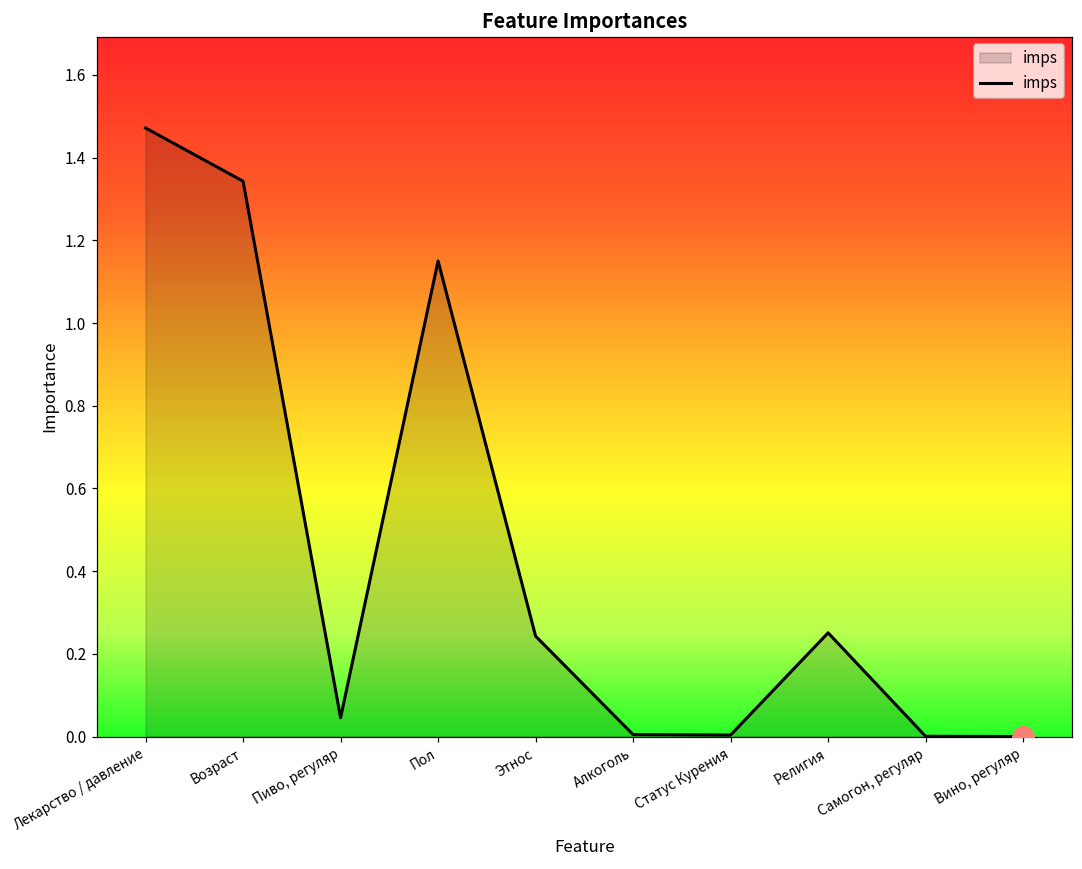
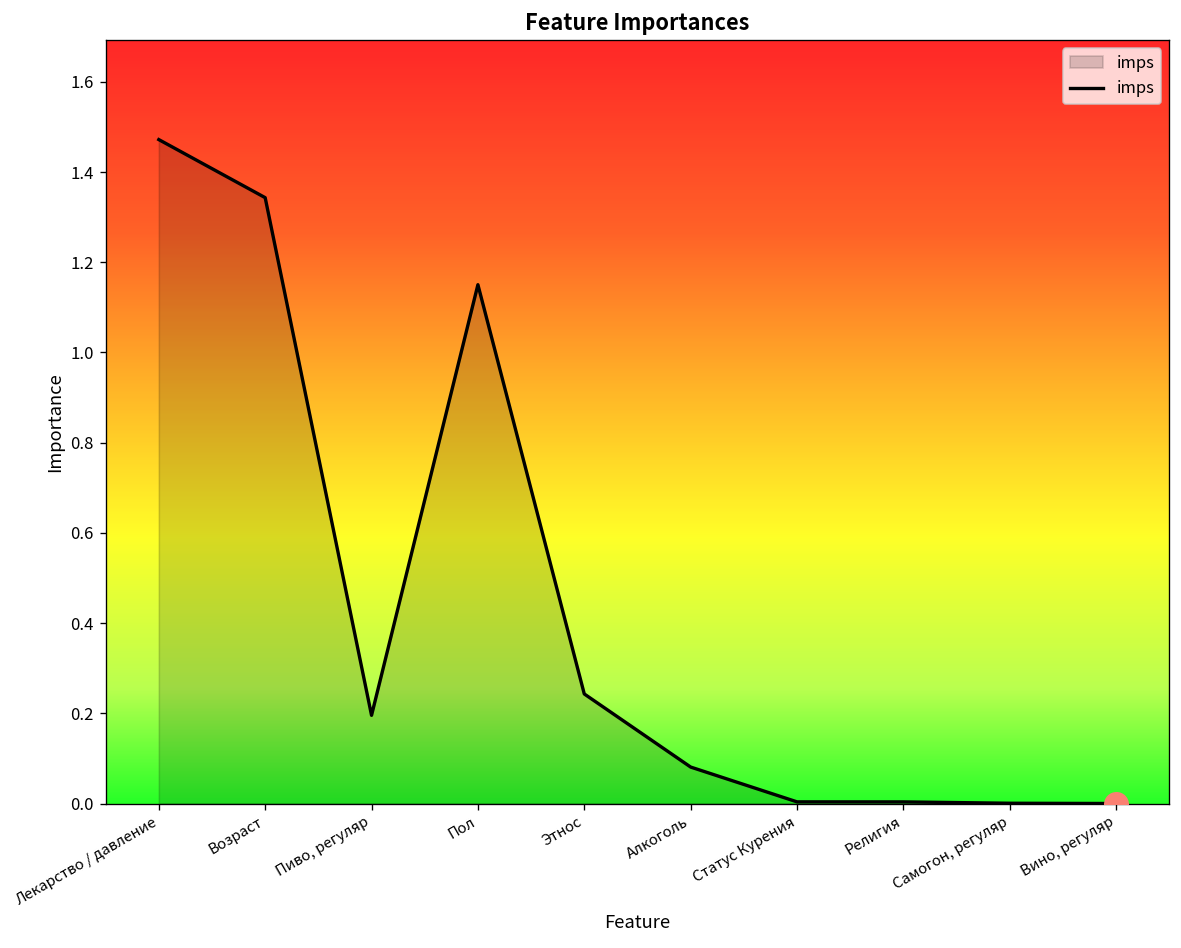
imps, Пиво, регуляр: 0.05 -> 0.20
imps, Алкоголь: 0.00 -> 0.08
imps, Религия: 0.25 -> 0.00
